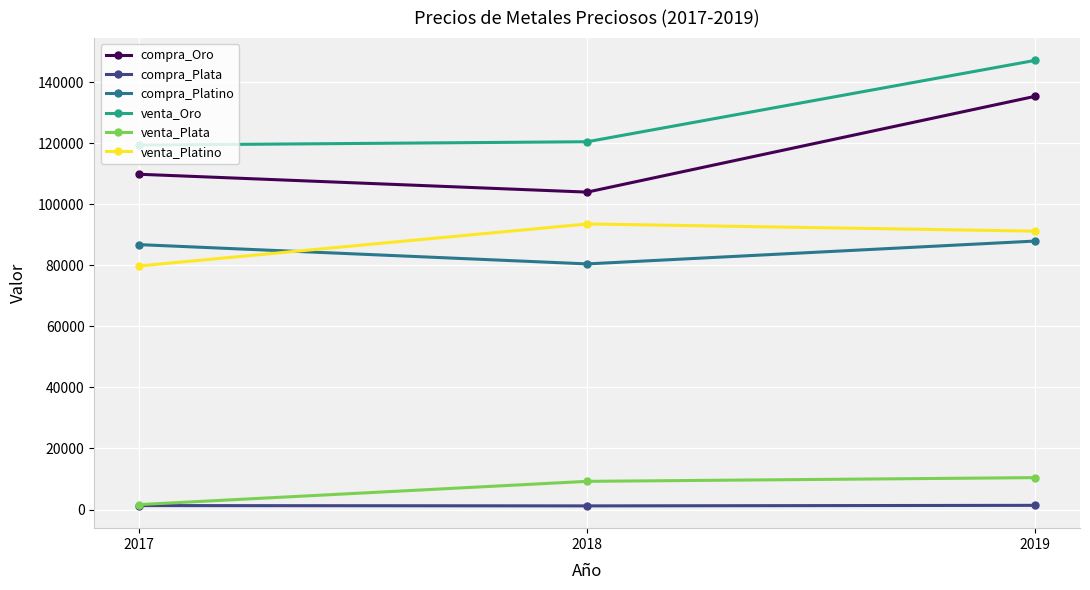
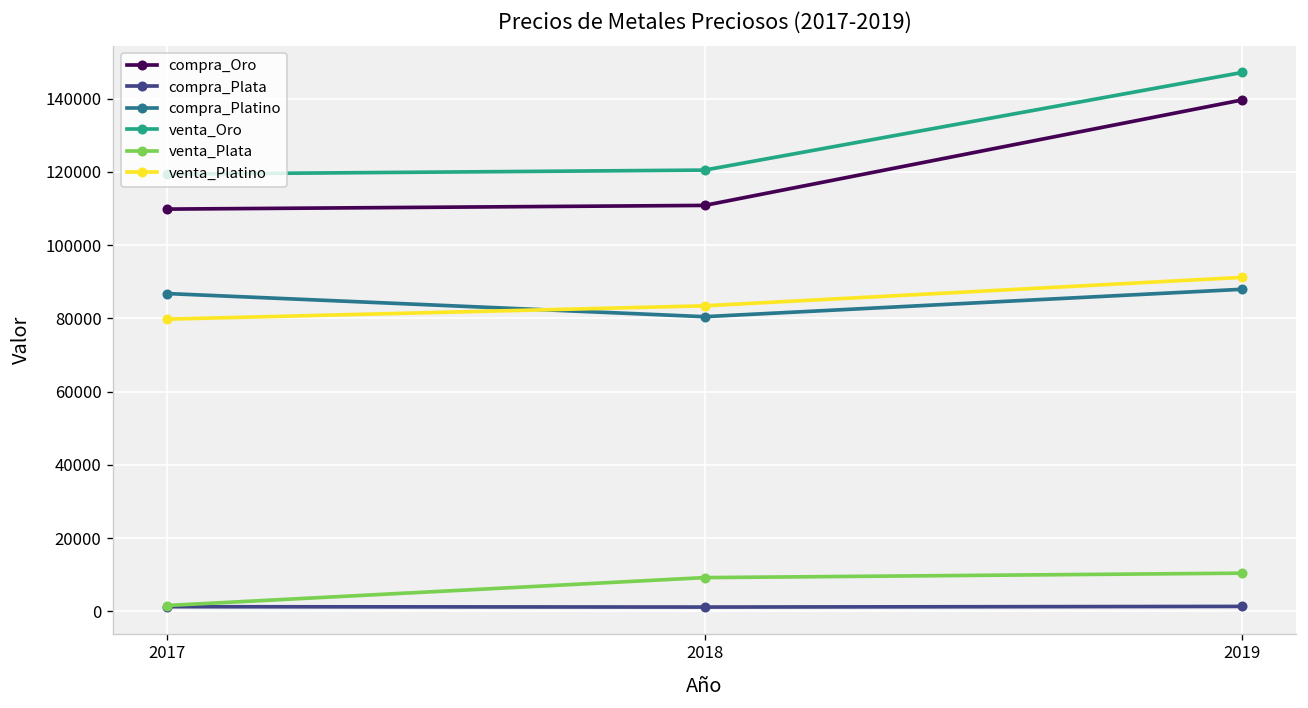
compra_Oro, 2018: 104000 -> 111000
venta_Platino, 2018: 94000 -> 83000
compra_Oro, 2019: 135000 -> 140000
